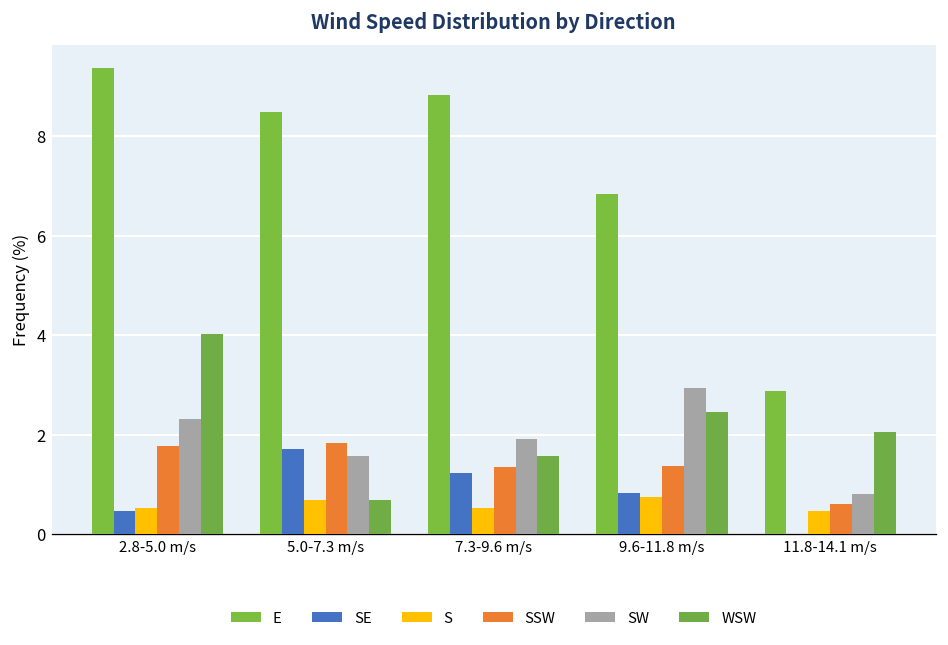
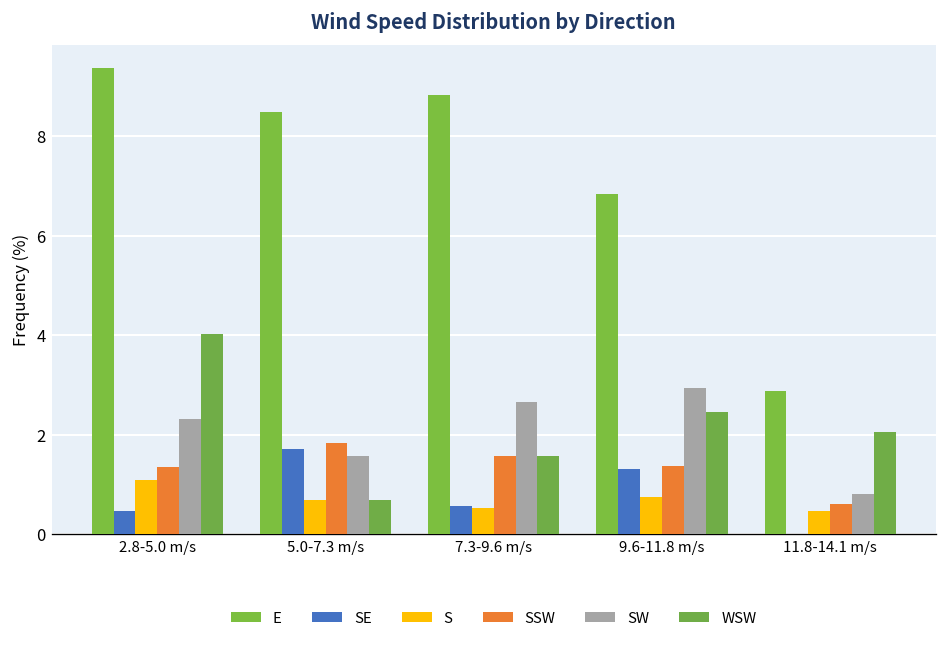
S, 2.8-5.0 m/s: 0.5 -> 1.1
SSW, 2.8-5.0 m/s: 1.8 -> 1.4
SE, 7.3-9.6 m/s: 1.2 -> 0.6
SSW, 7.3-9.6 m/s: 1.4 -> 1.6
SW, 7.3-9.6 m/s: 1.9 -> 2.7
SE, 9.6-11.8 m/s: 0.8 -> 1.3
